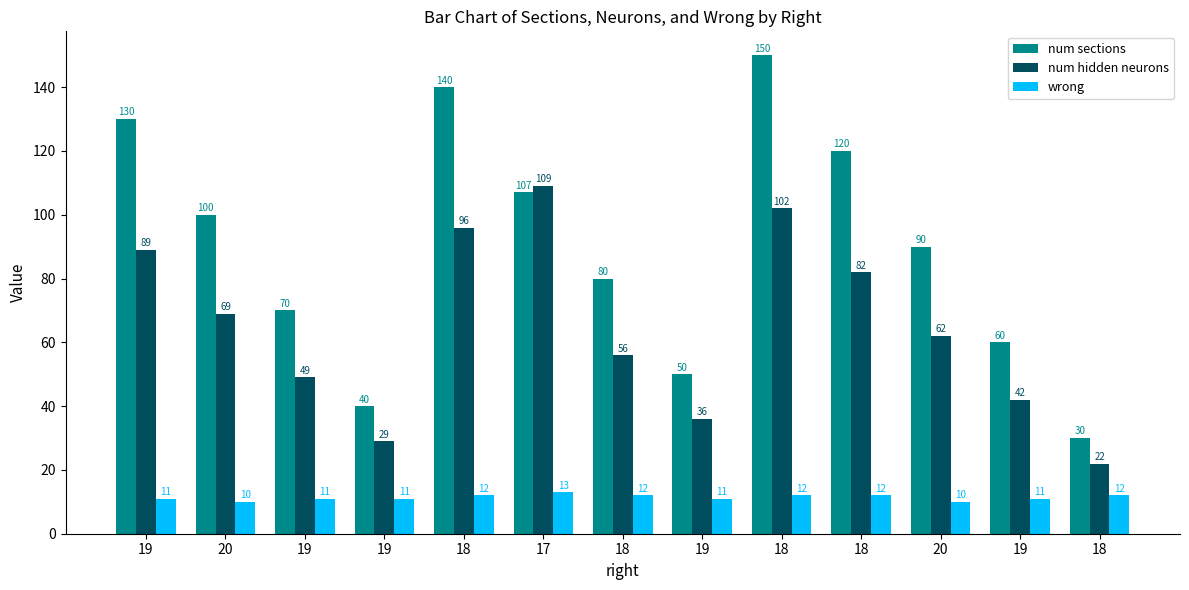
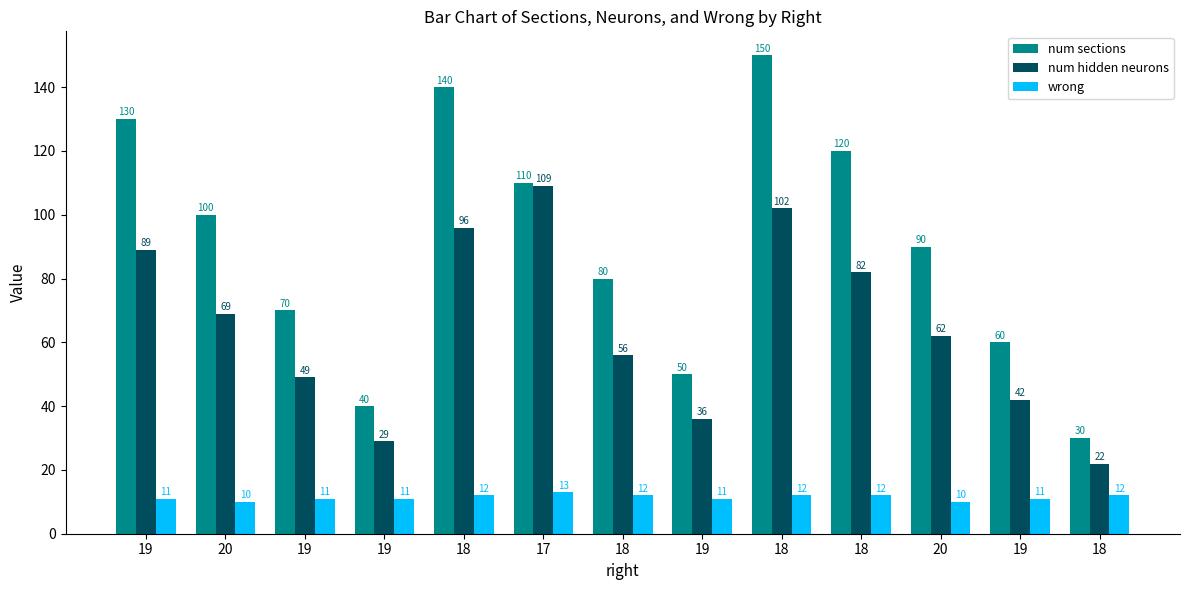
num sections, 17: 107 -> 110
